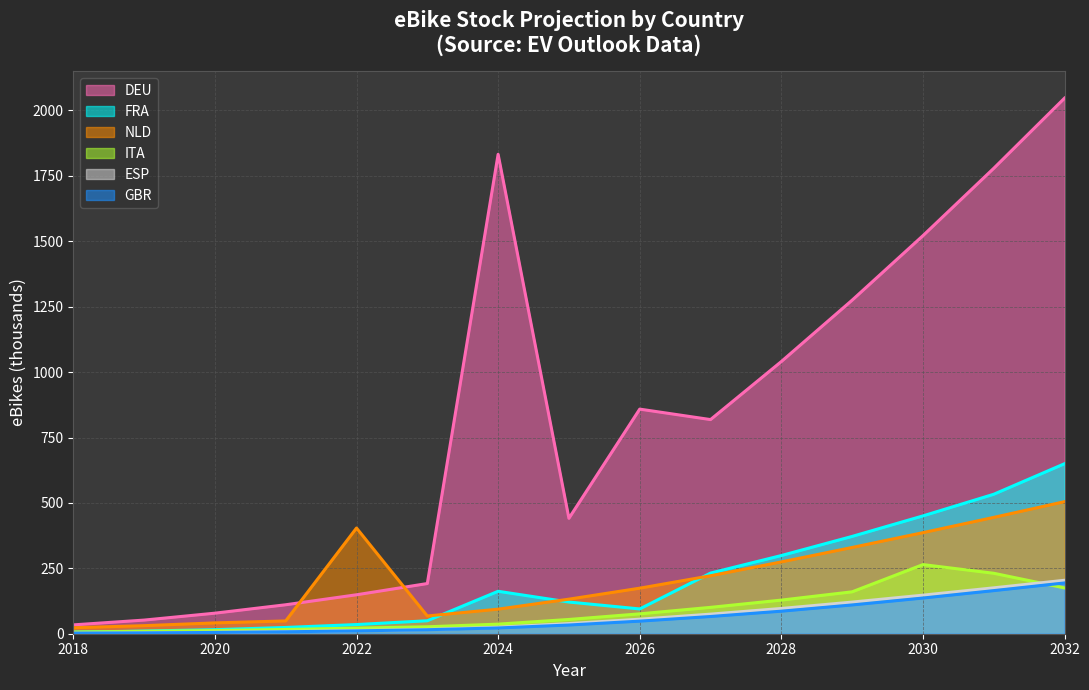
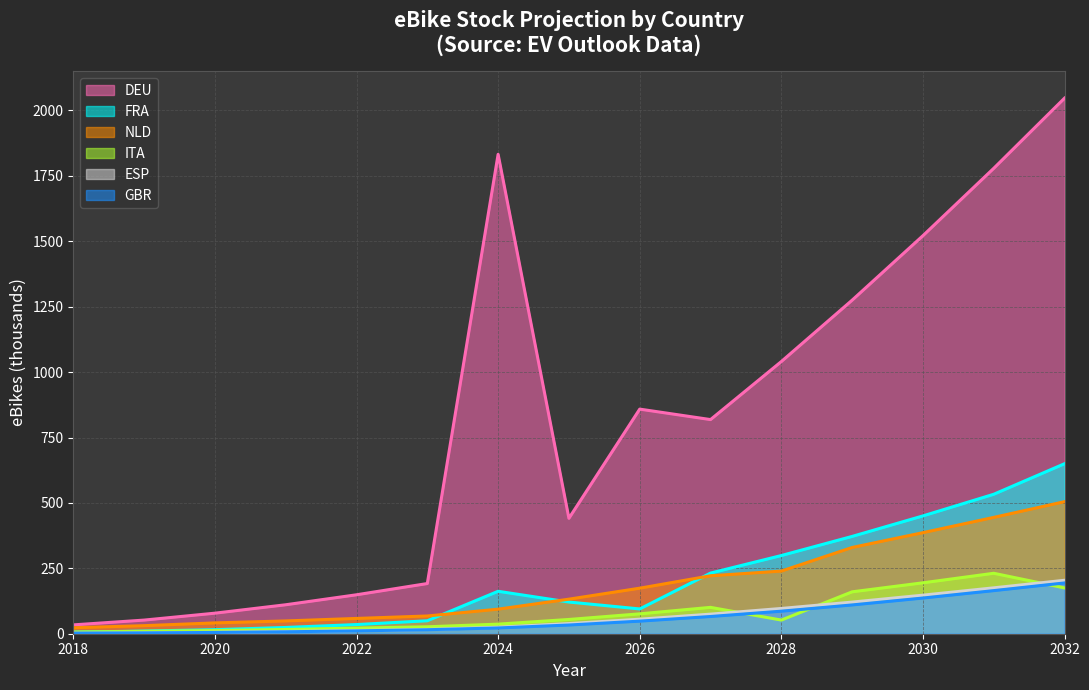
NLD, 2022: 400 -> 60
NLD, 2028: 270 -> 240
ITA, 2028: 130 -> 50
ITA, 2030: 260 -> 190
